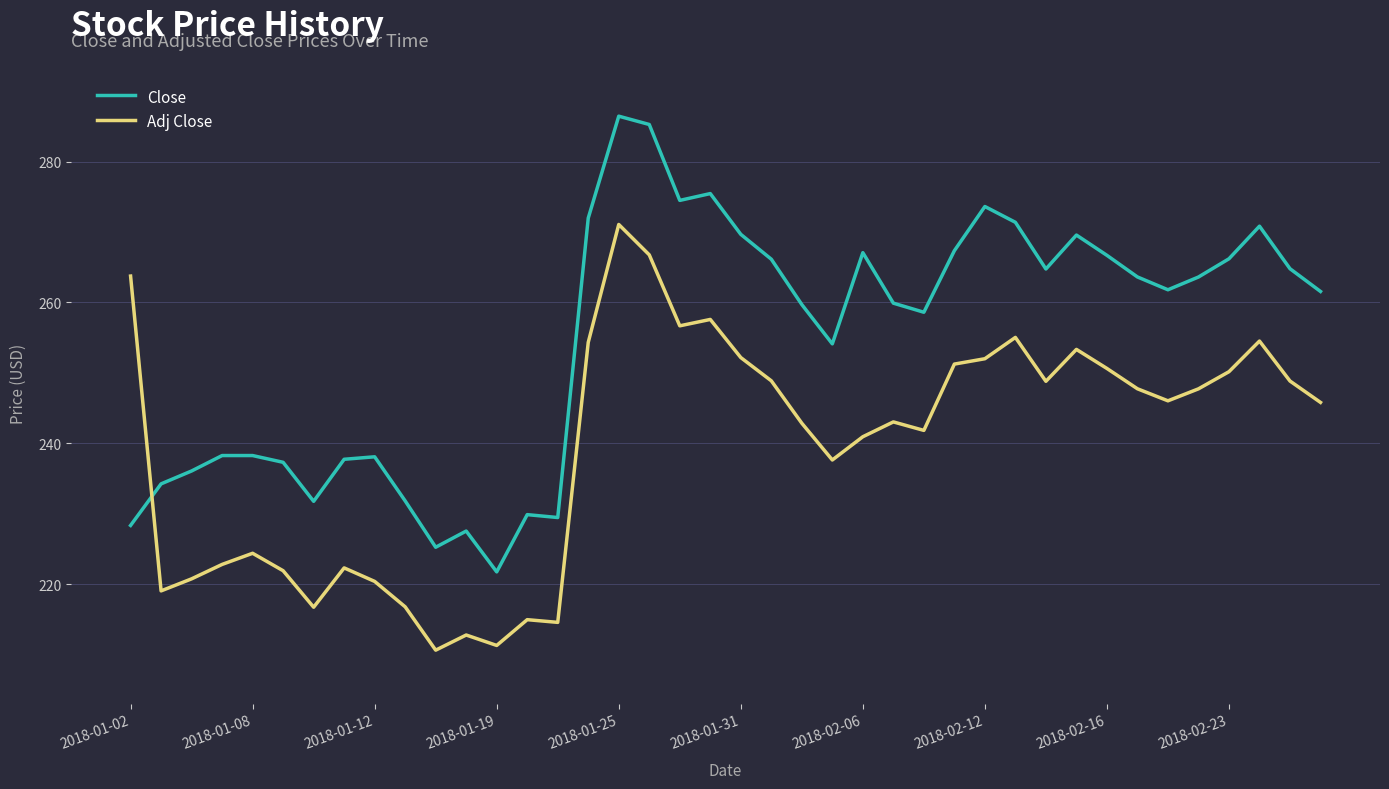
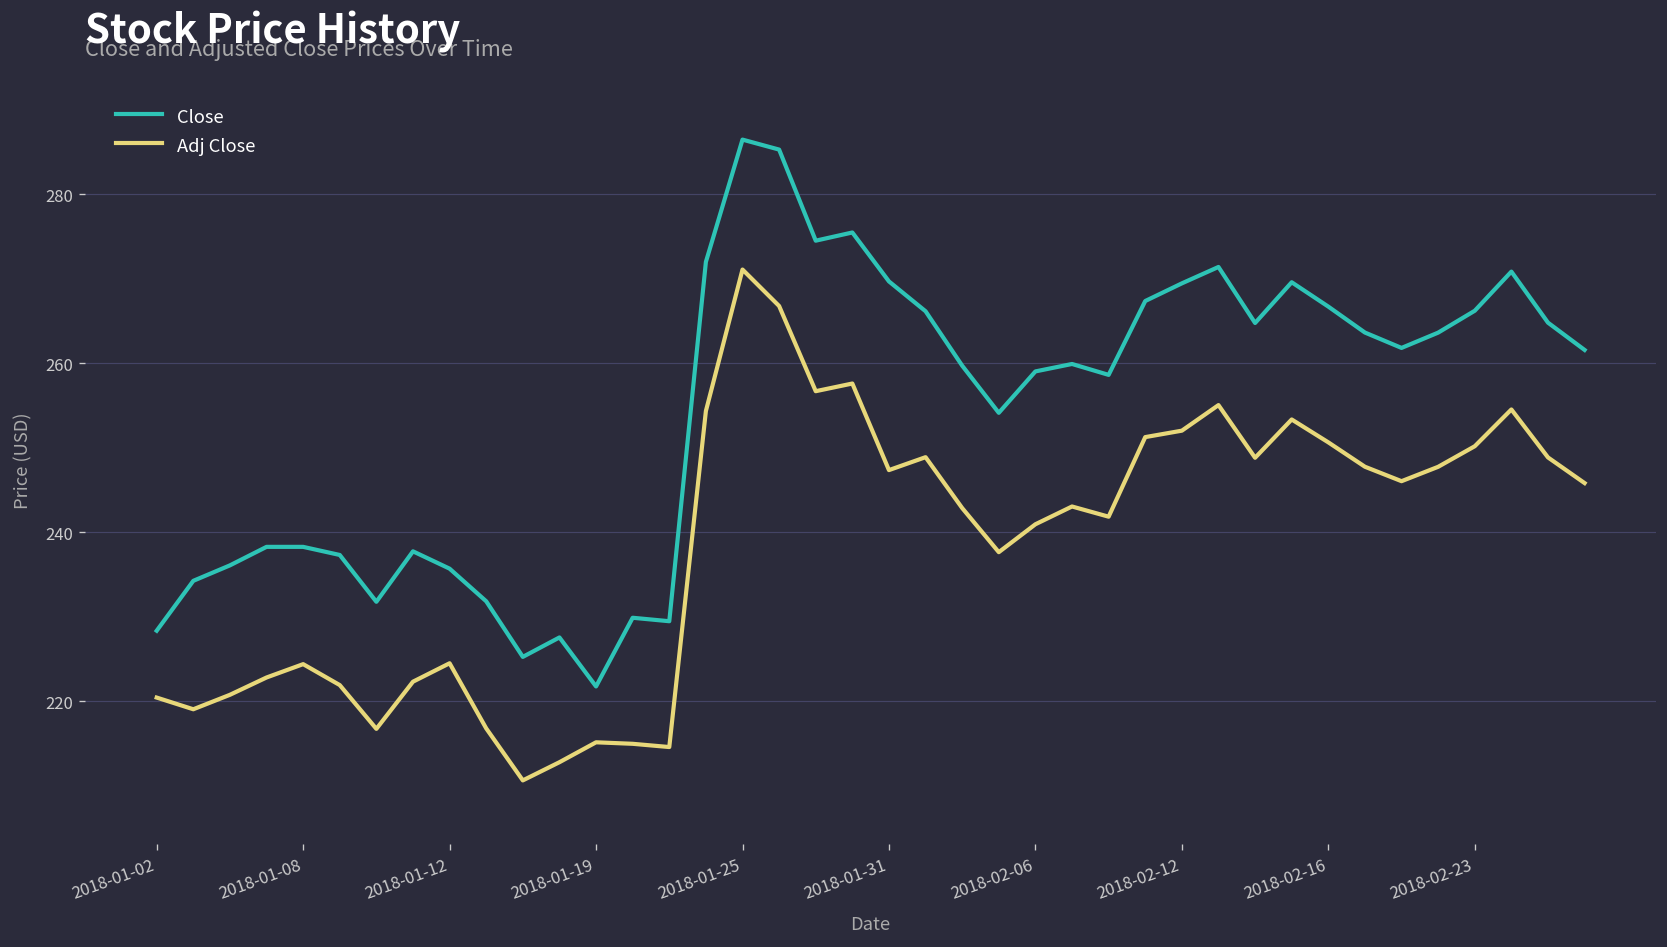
Adj Close, 2018-01-02: 264 -> 220
Close, 2018-01-12: 238 -> 236
Adj Close, 2018-01-12: 220 -> 224
Adj Close, 2018-01-19: 211 -> 215
Adj Close, 2018-01-31: 252 -> 247
Close, 2018-02-06: 267 -> 259
Close, 2018-02-12: 274 -> 269
